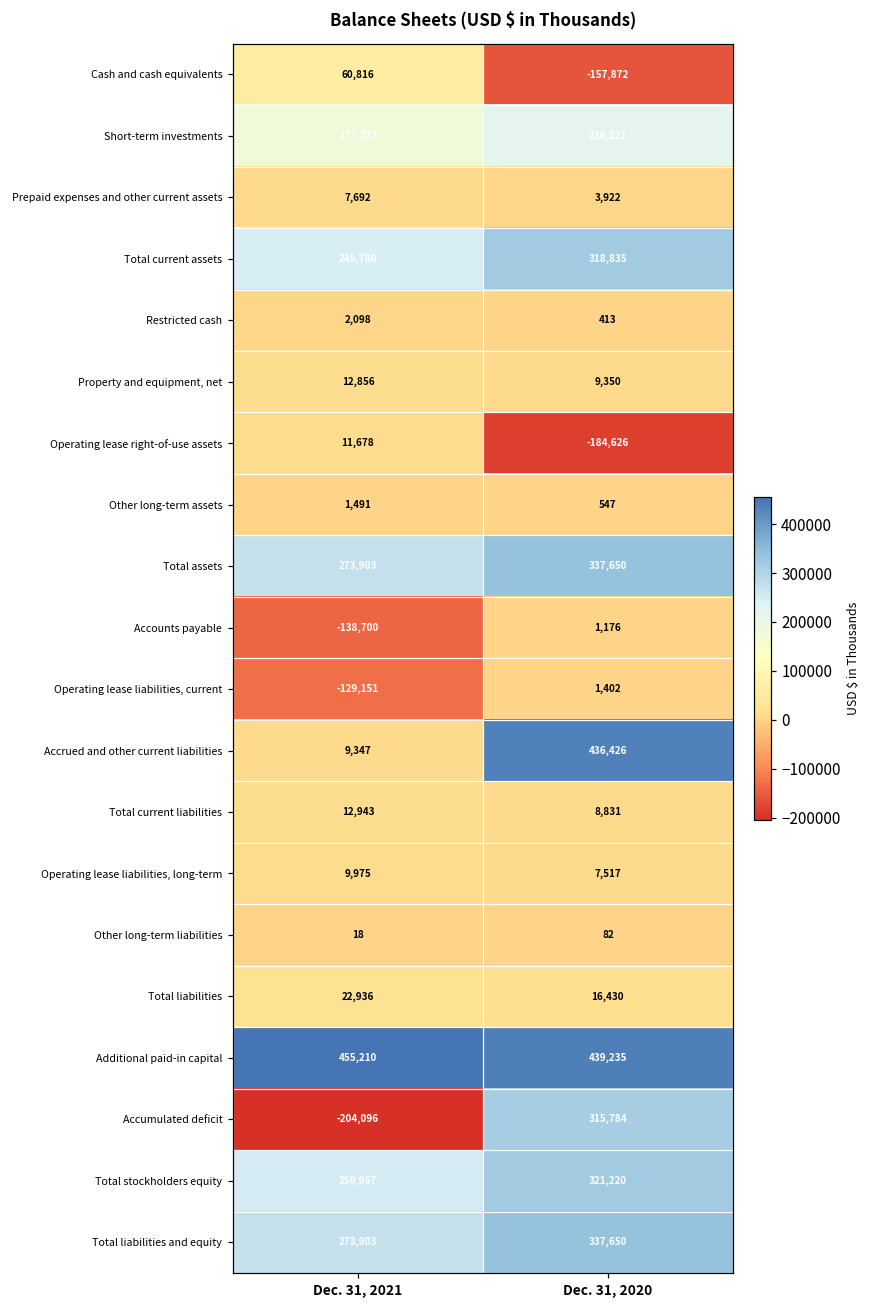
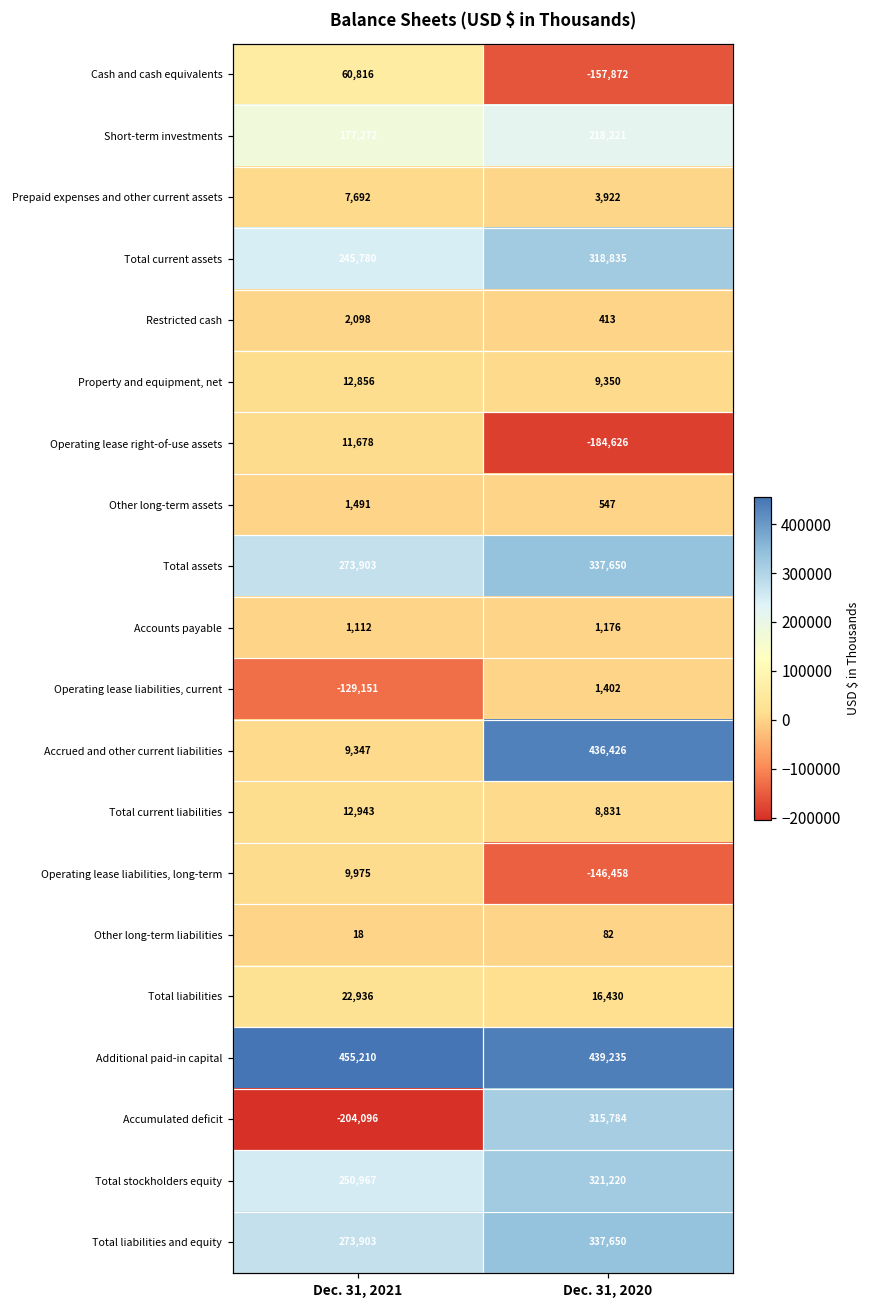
Accounts payable, Dec. 31, 2021: -138,700 -> 1,112
Operating lease liabilities, long-term, Dec. 31, 2020: 7,517 -> -146,458
